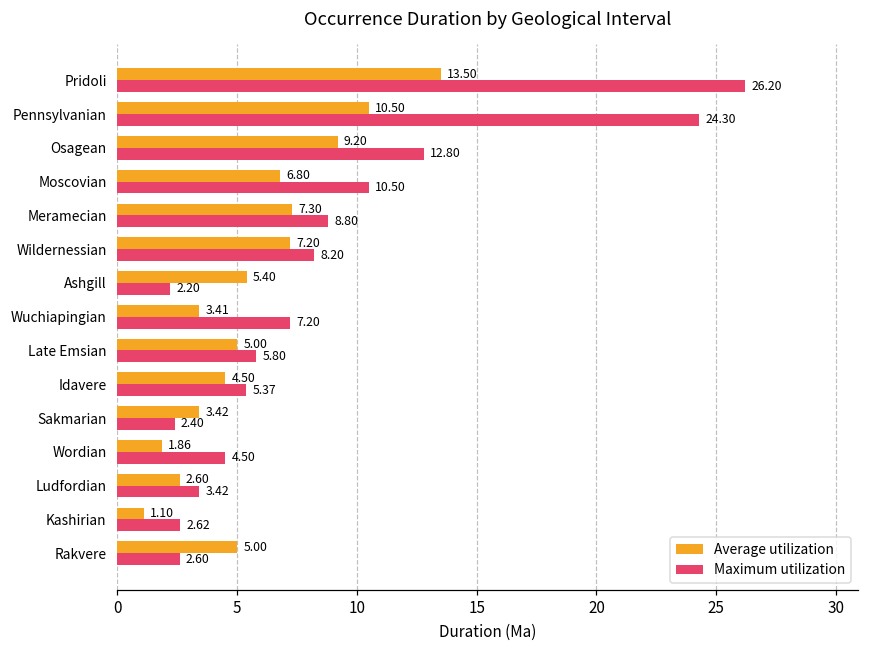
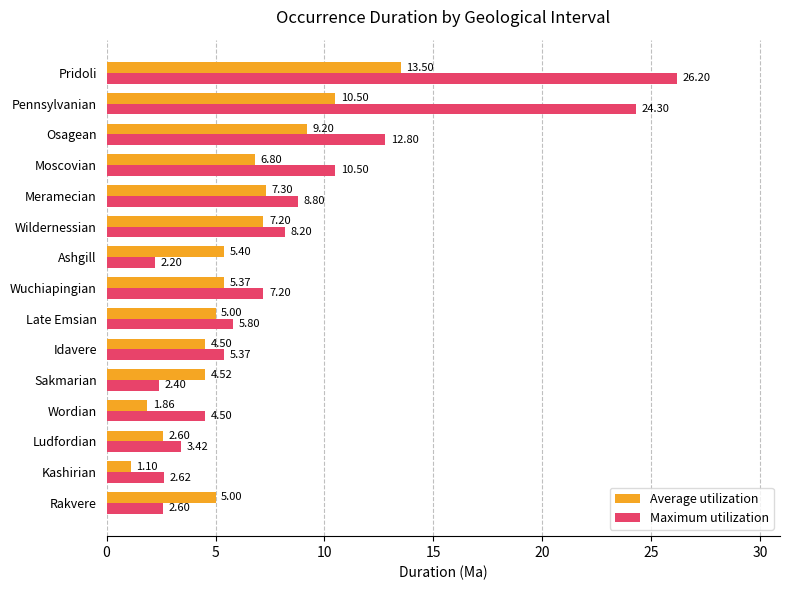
Average utilization, Wuchiapingian: 3.41 -> 5.37
Average utilization, Sakmarian: 3.42 -> 4.52
